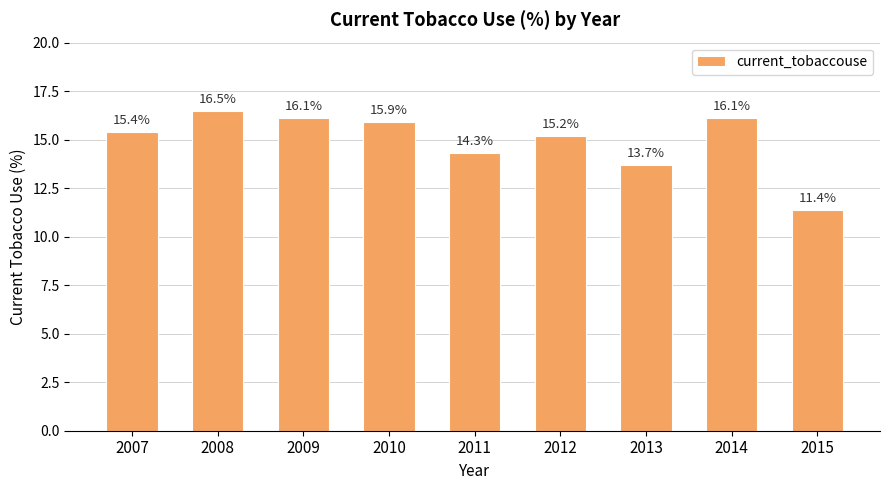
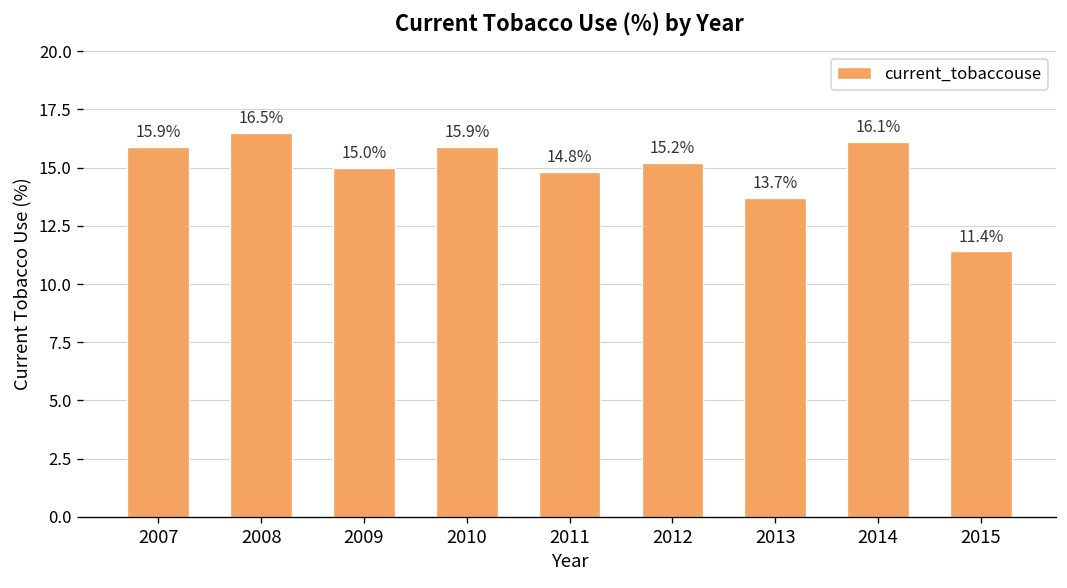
2007: 15.4% -> 15.9%
2009: 16.1% -> 15.0%
2011: 14.3% -> 14.8%
